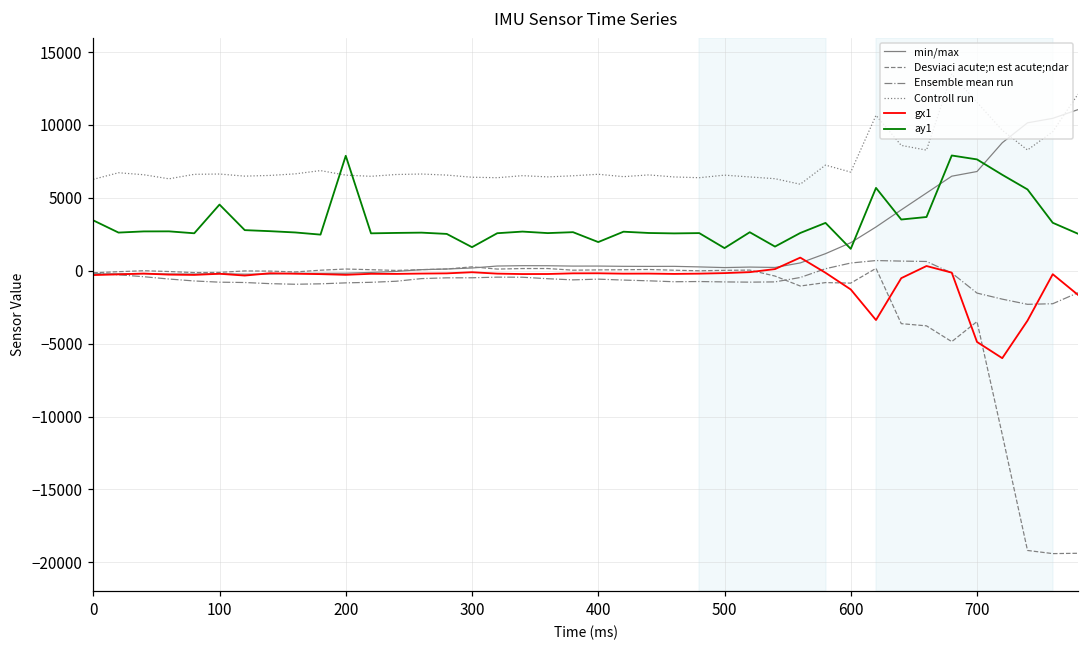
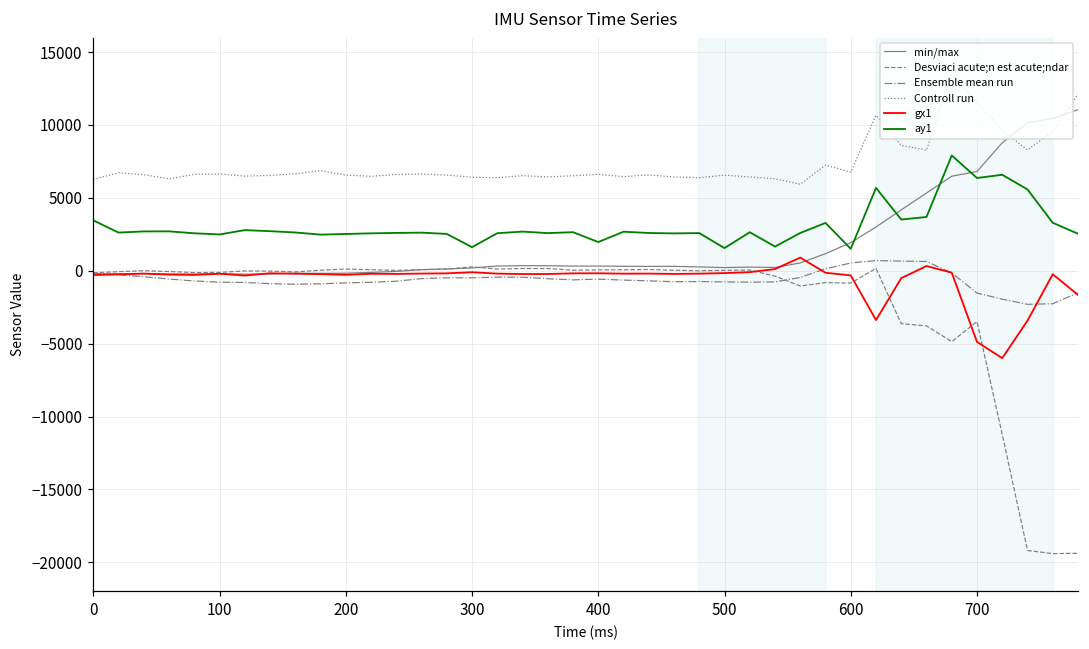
ay1, 100: 4500 -> 2500
ay1, 200: 7900 -> 2500
gx1, 600: -1300 -> -300
ay1, 700: 7600 -> 6400
